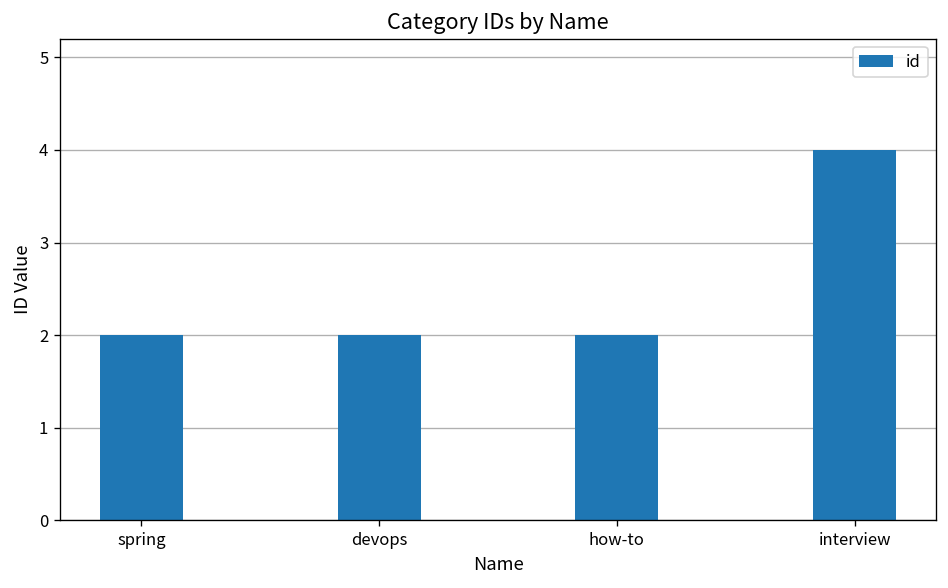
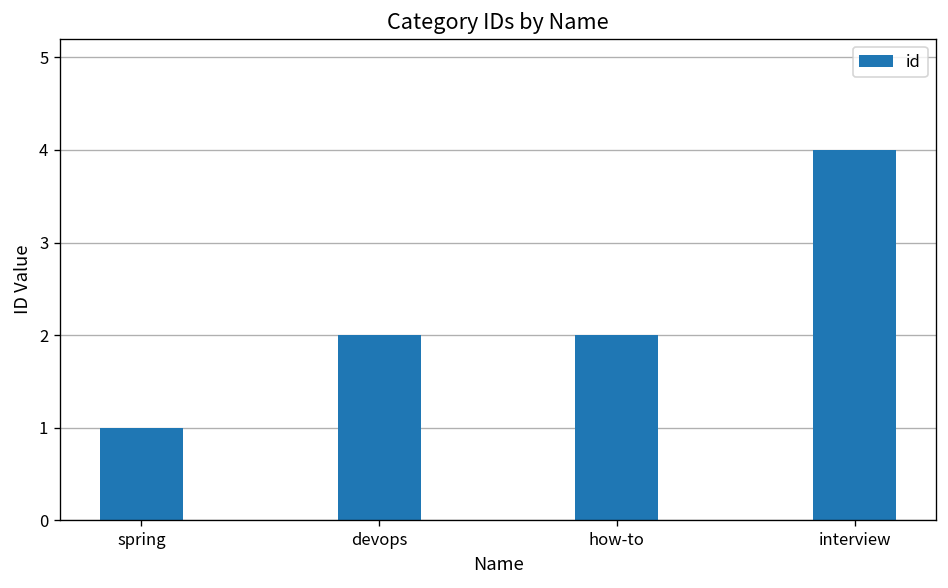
spring: 2 -> 1
